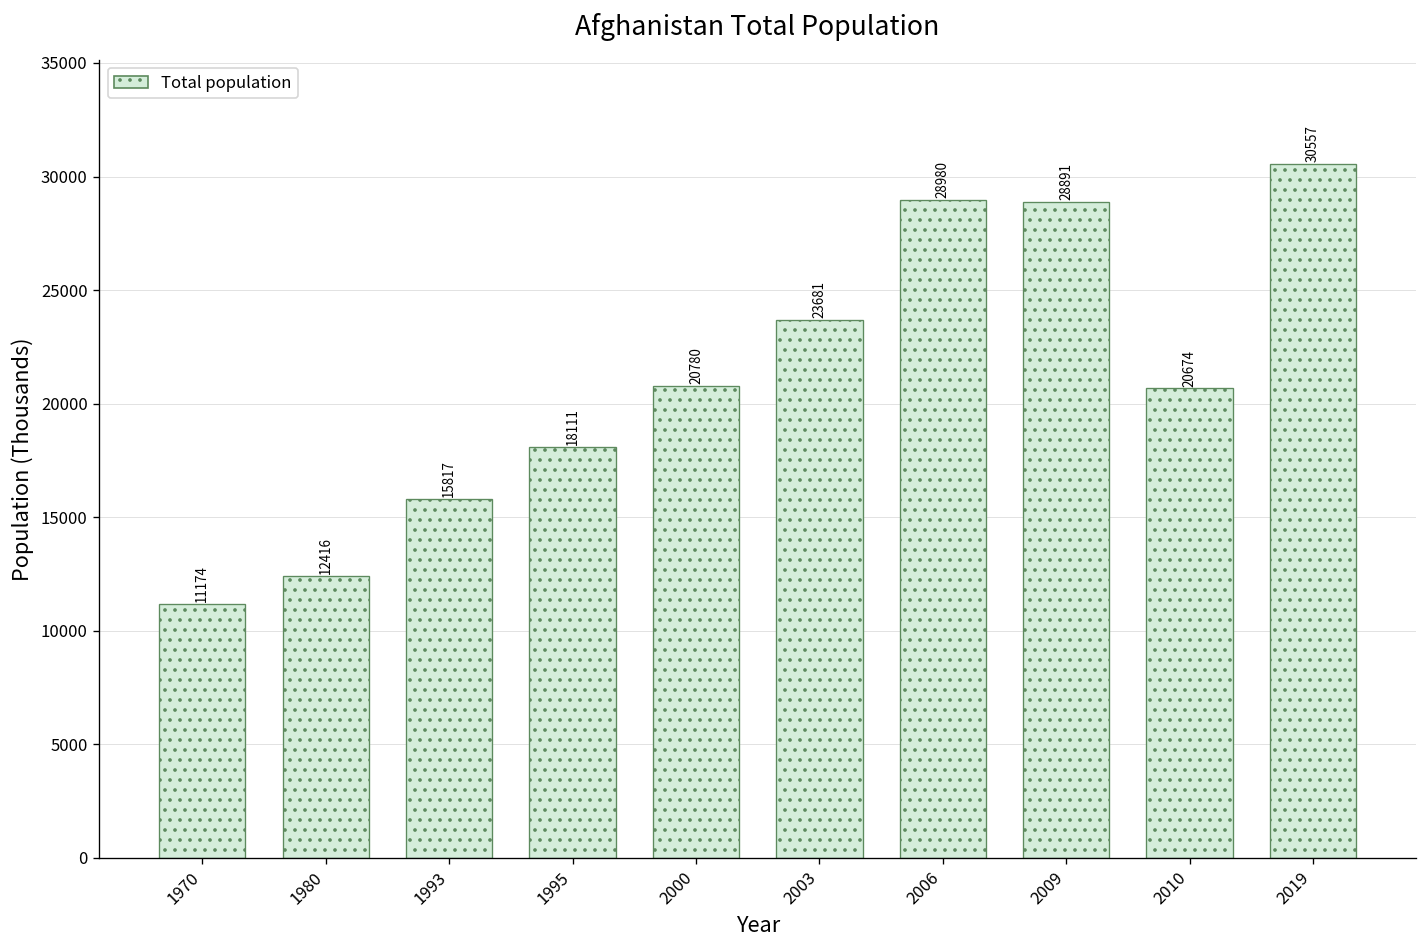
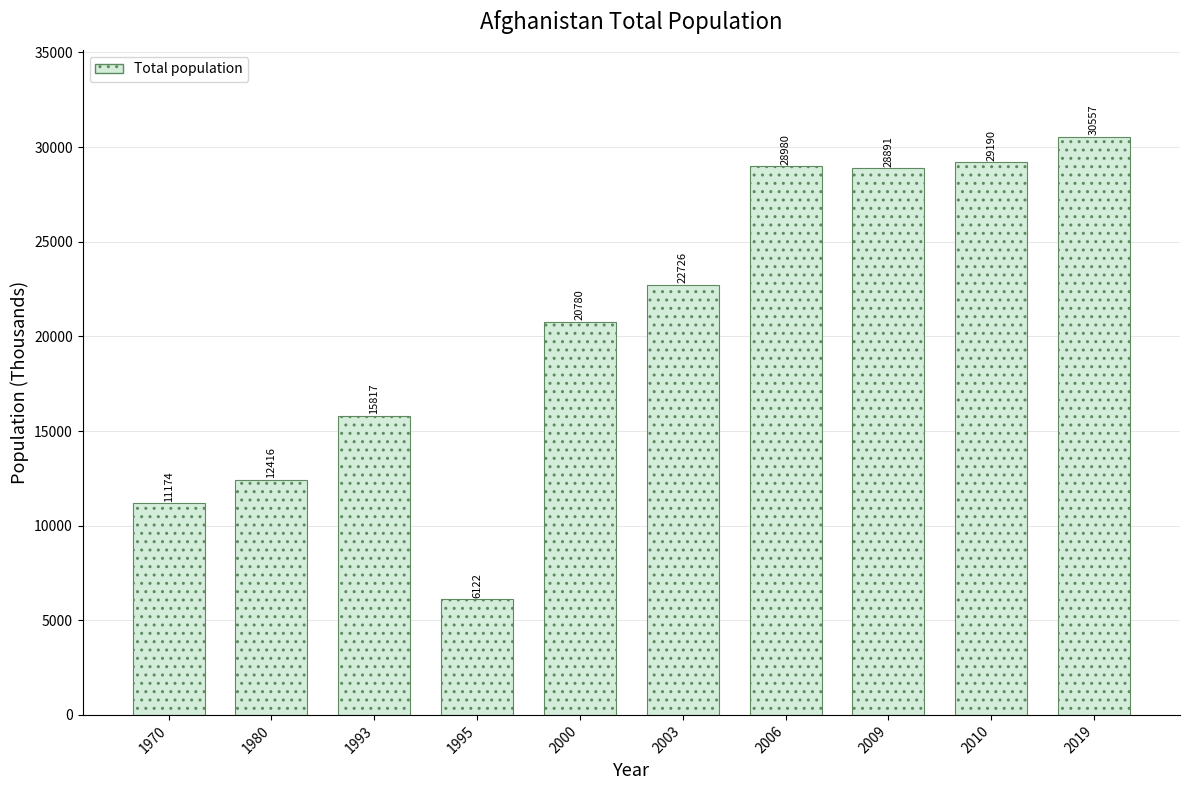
1995: 18111 -> 6122
2003: 23681 -> 22726
2010: 20674 -> 29190
